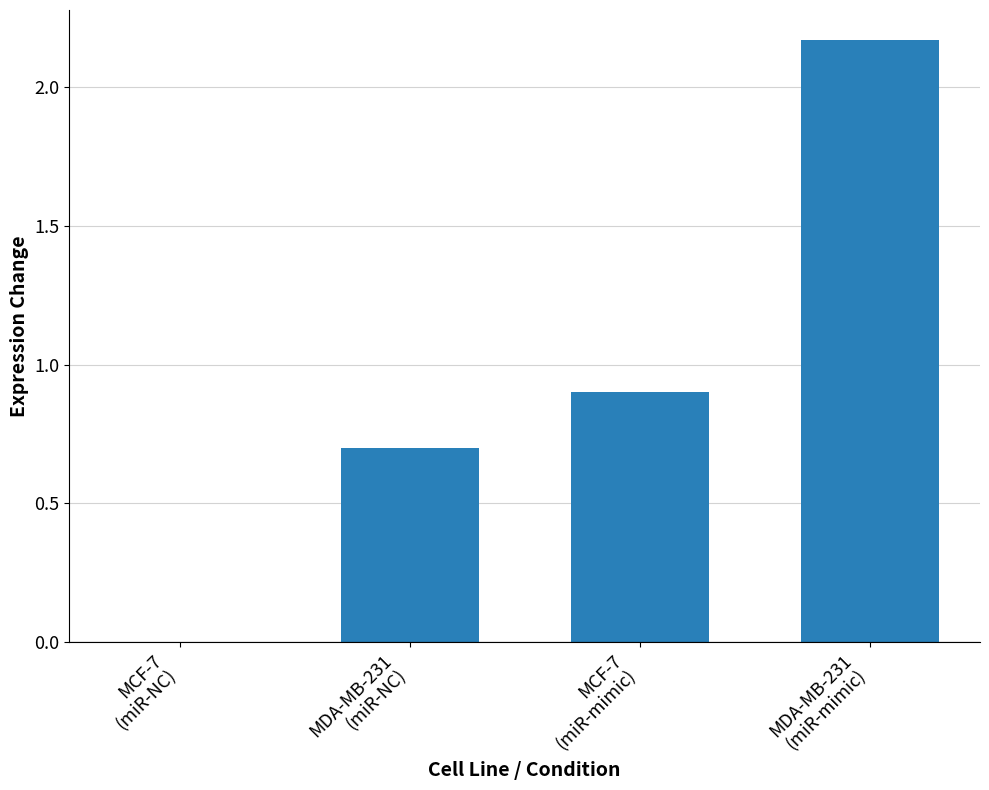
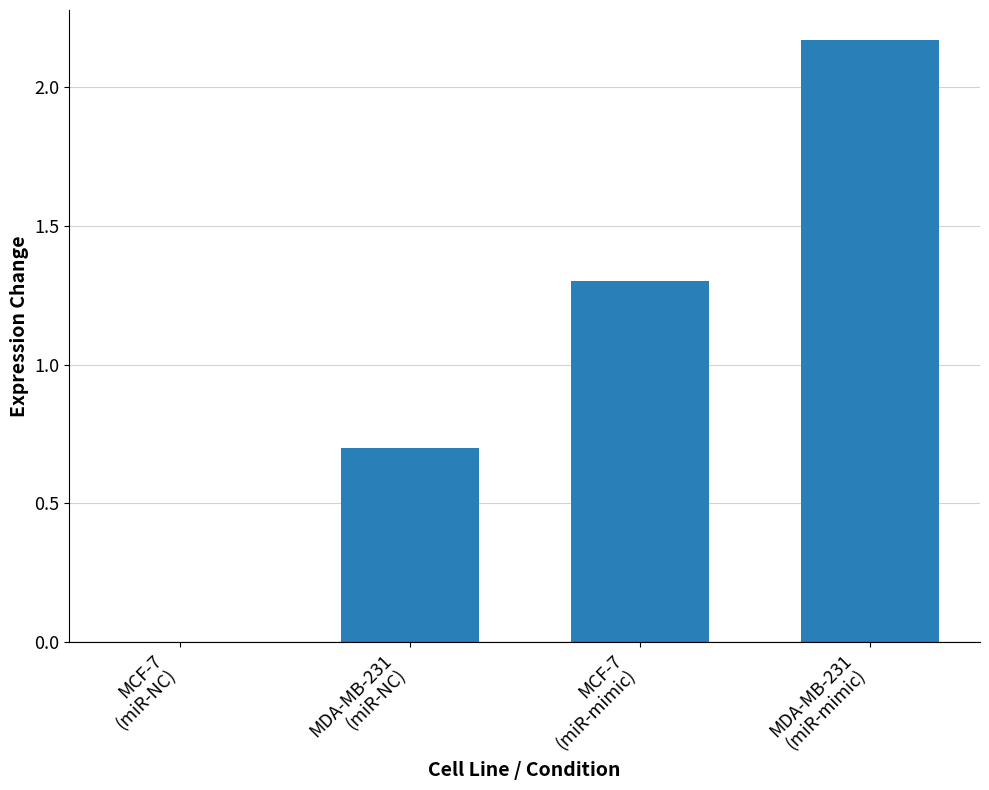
MCF-7 (miR-mimic): 0.9 -> 1.3
